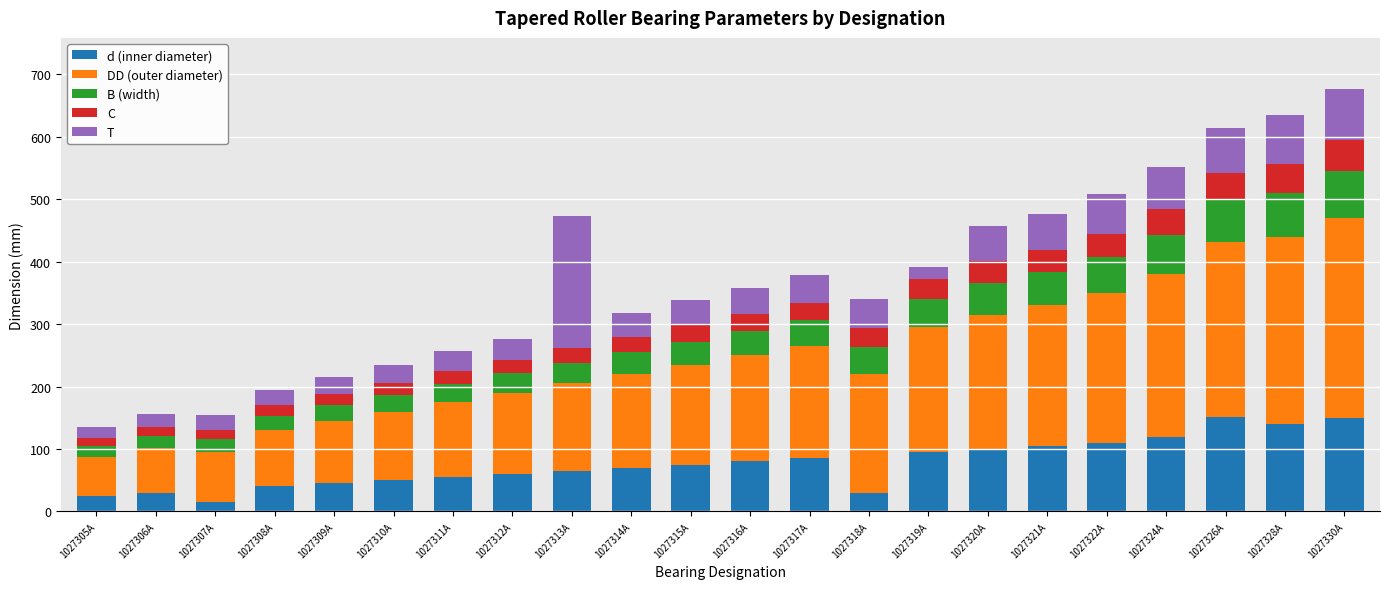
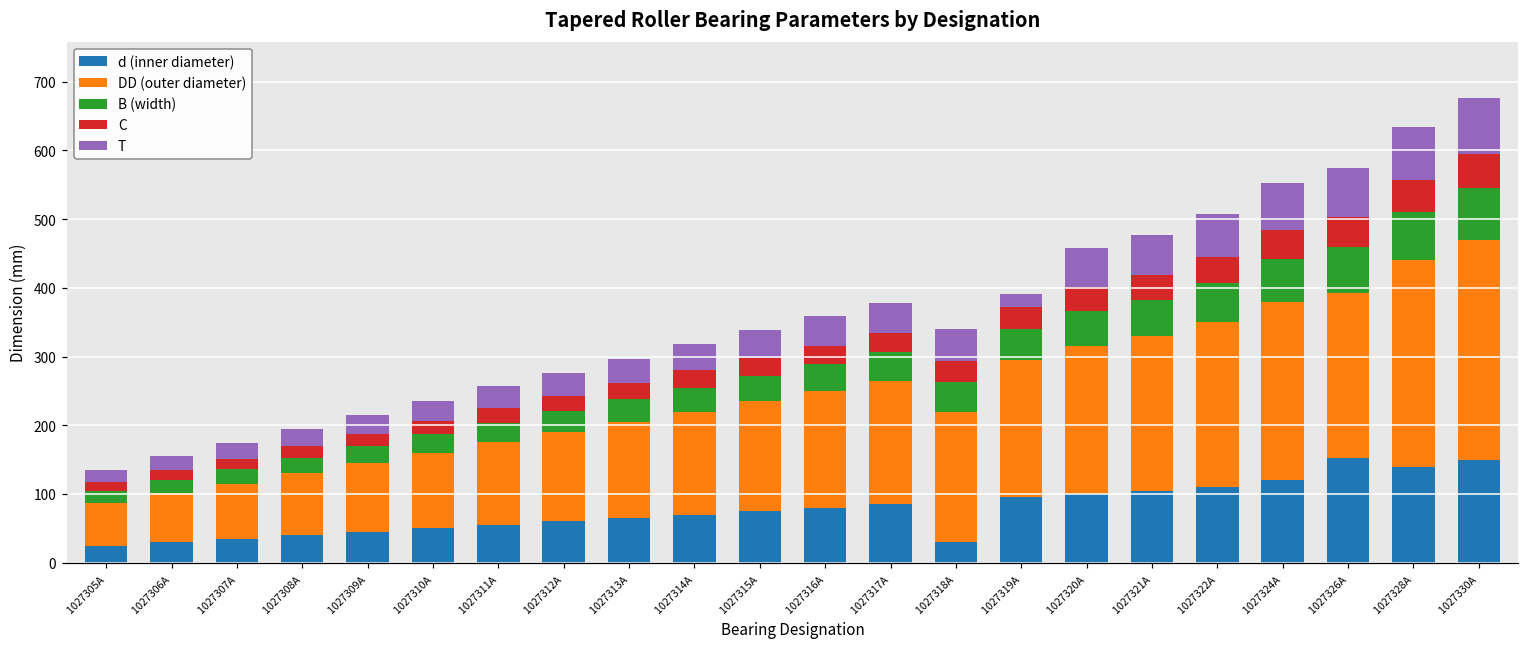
d (inner diameter), 1027307А: 20 -> 40
T, 1027313А: 210 -> 40
DD (outer diameter), 1027326А: 280 -> 240
